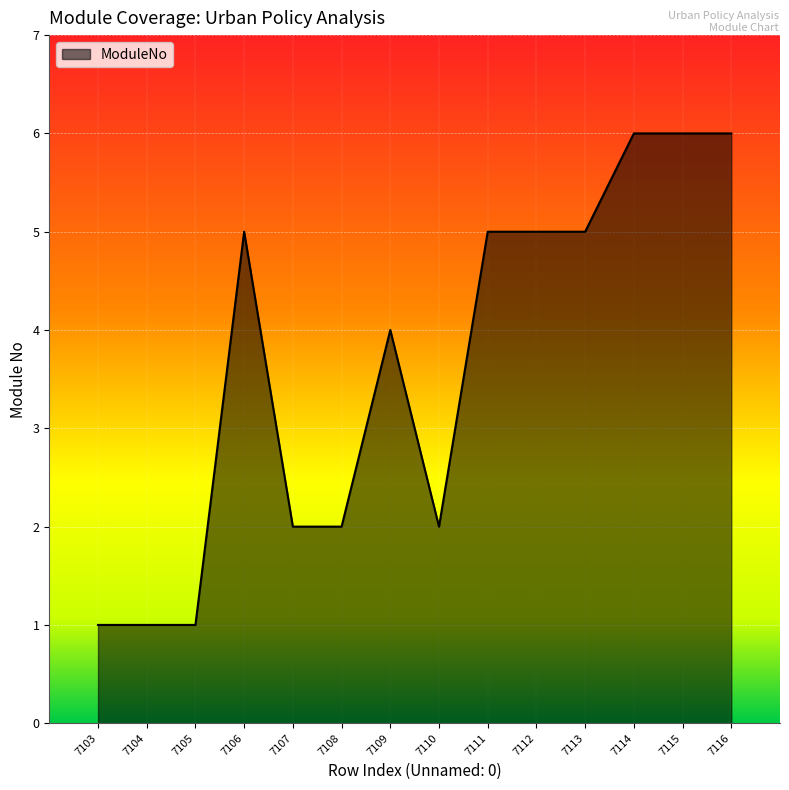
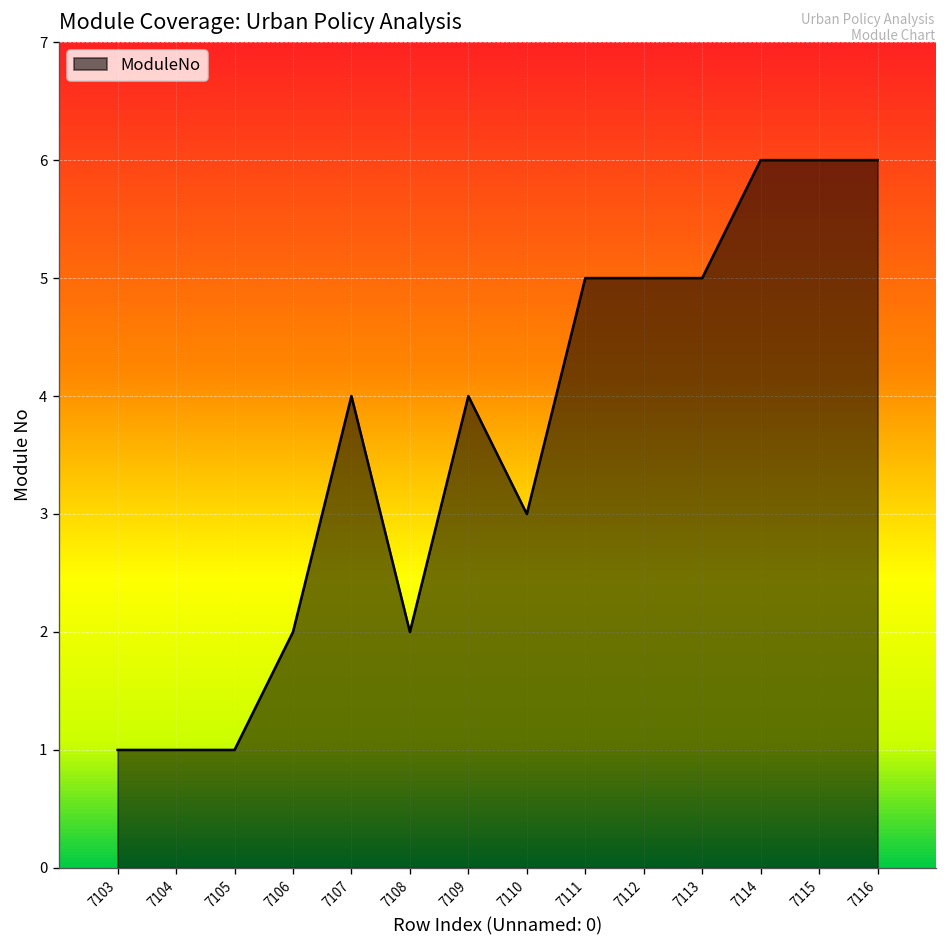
7106: 5 -> 2
7107: 2 -> 4
7110: 2 -> 3
